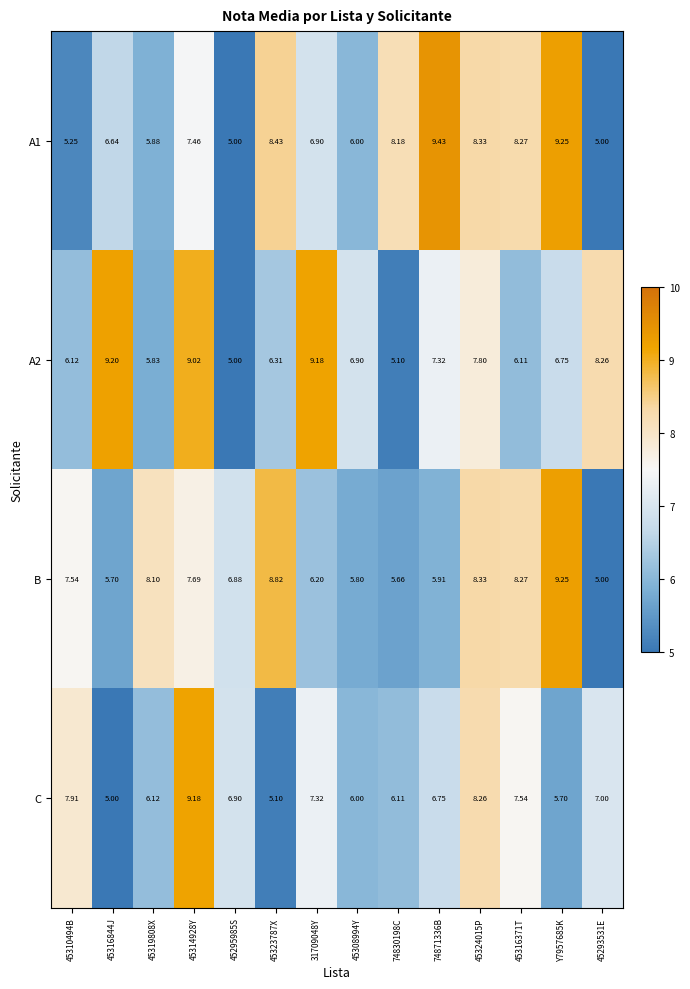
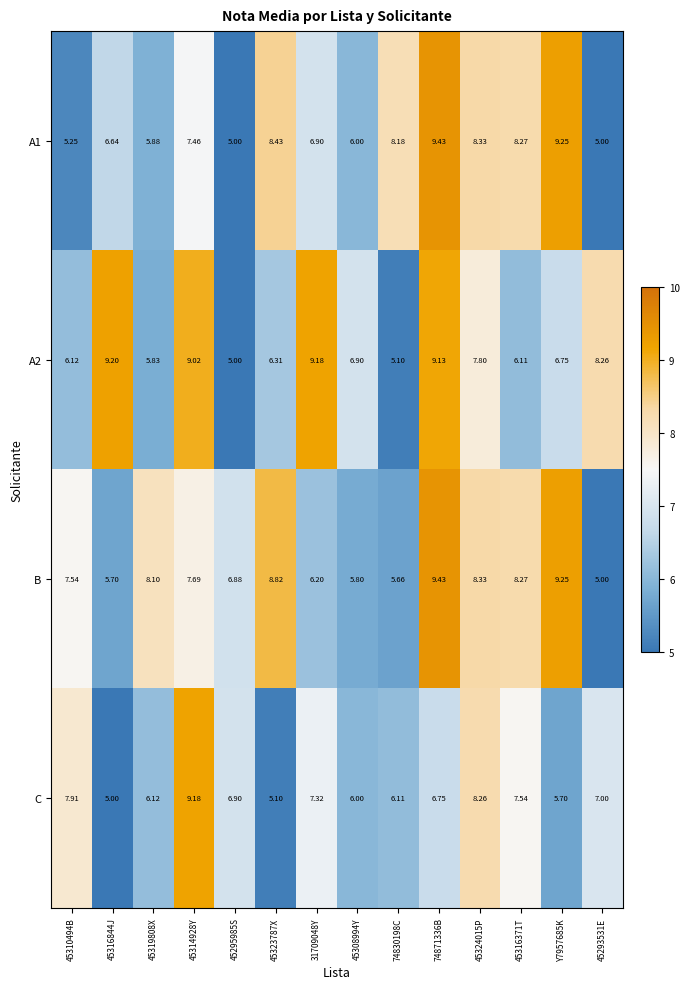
A2, 74871336B: 7.32 -> 9.13
B, 74871336B: 5.91 -> 9.43
